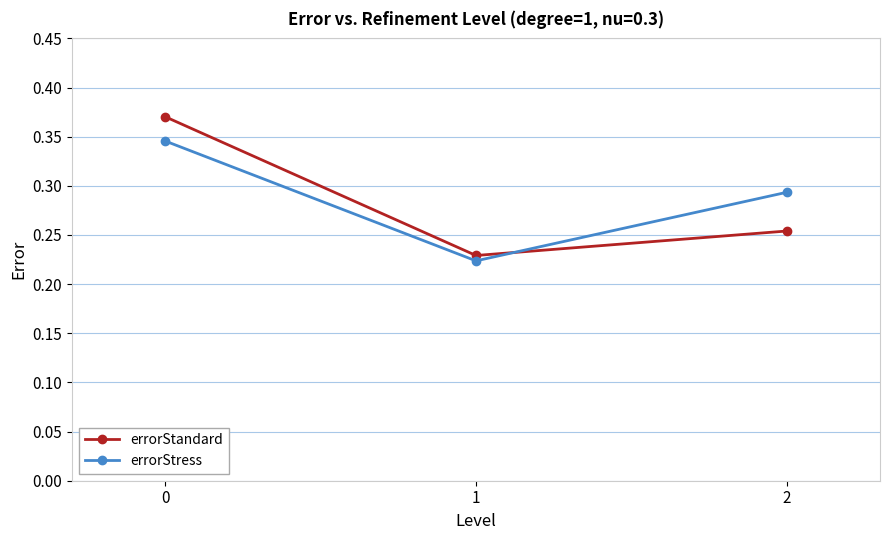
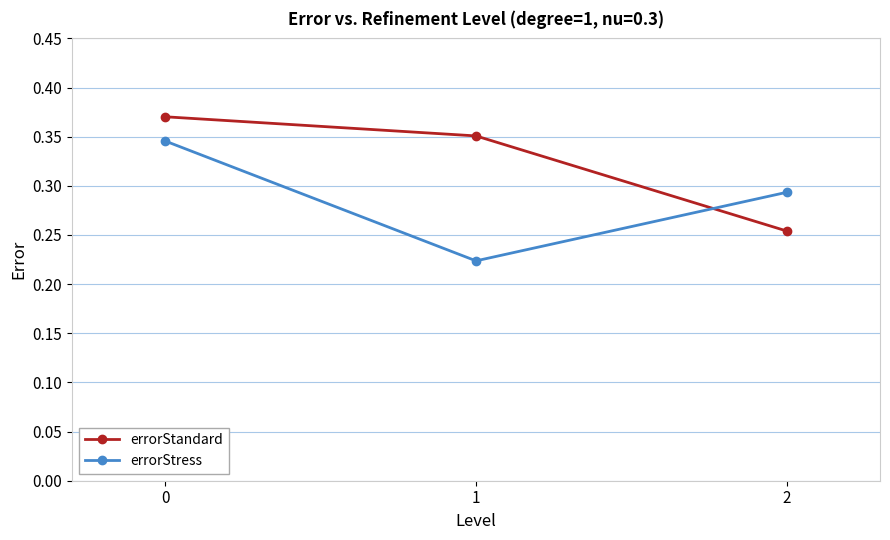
errorStandard, 1: 0.23 -> 0.35
